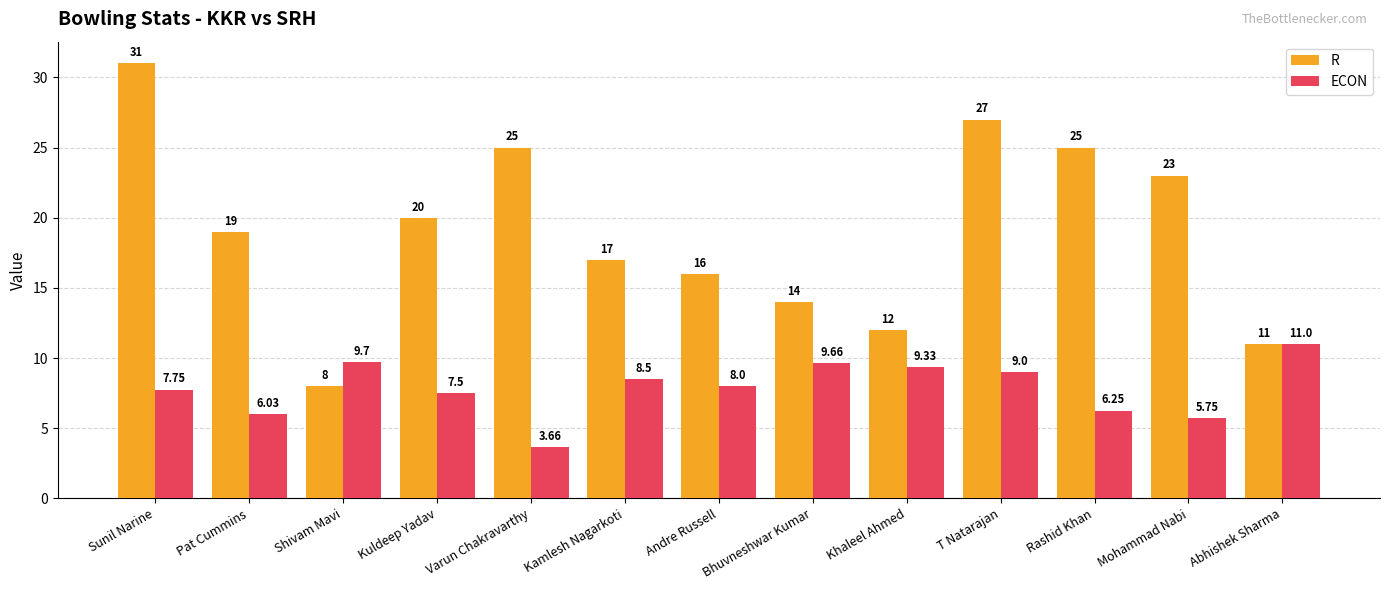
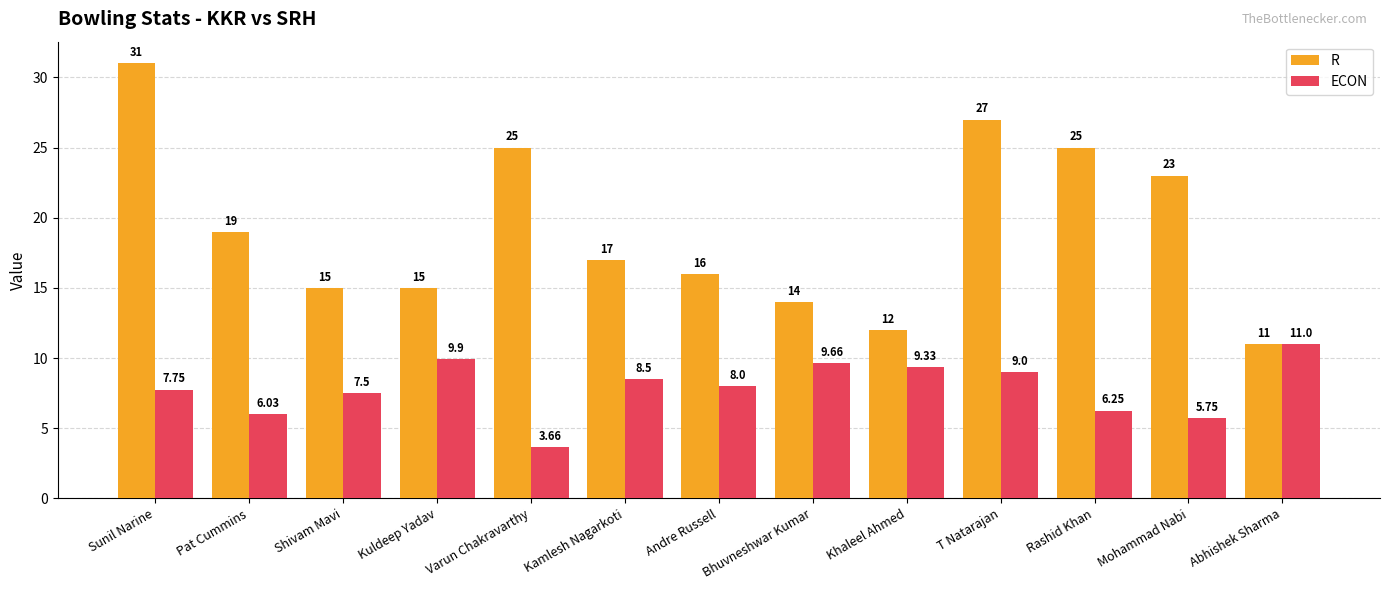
R, Shivam Mavi: 8 -> 15
ECON, Shivam Mavi: 9.7 -> 7.5
R, Kuldeep Yadav: 20 -> 15
ECON, Kuldeep Yadav: 7.5 -> 9.9
